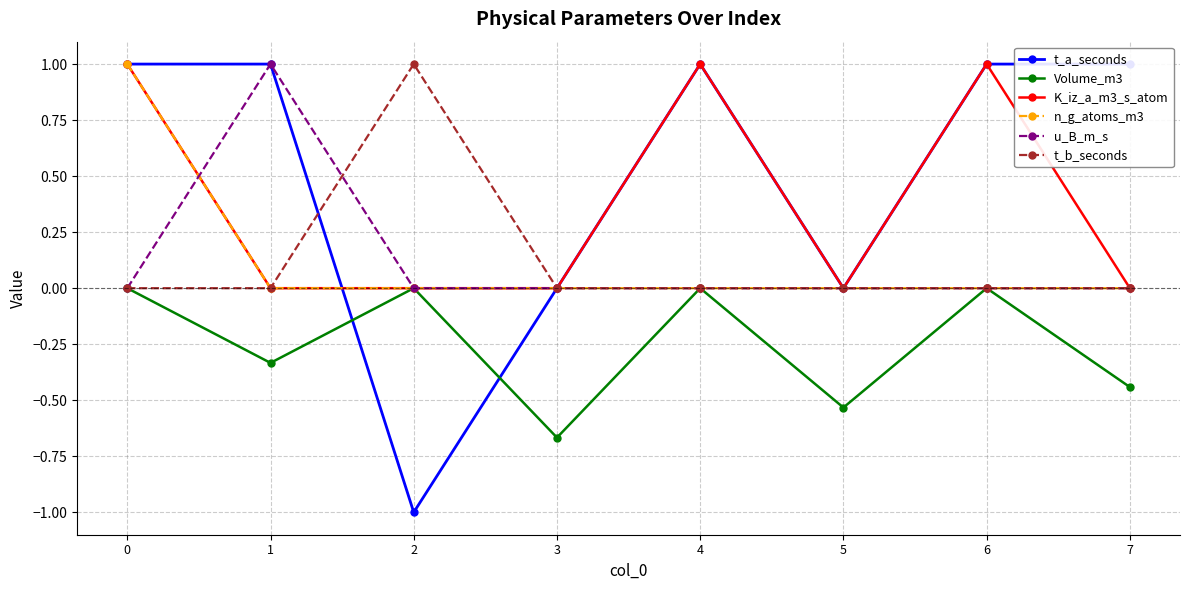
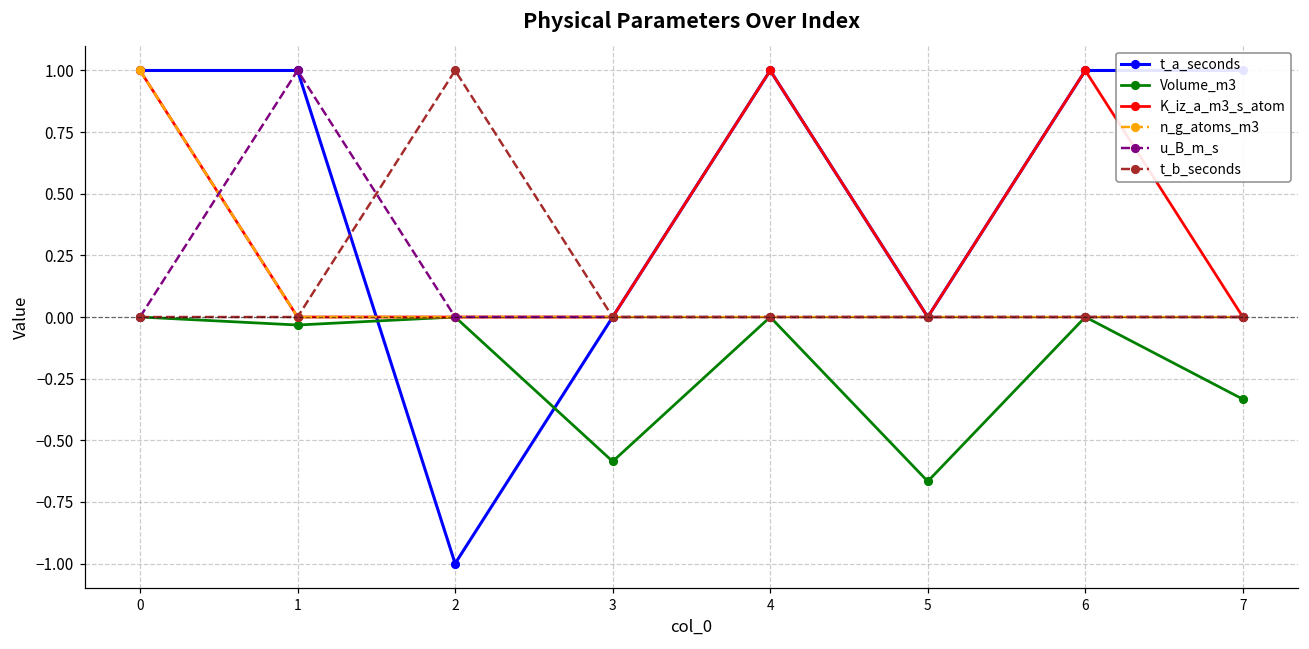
Volume_m3, 1: -0.33 -> -0.03
Volume_m3, 3: -0.67 -> -0.59
Volume_m3, 5: -0.53 -> -0.67
Volume_m3, 7: -0.44 -> -0.33
